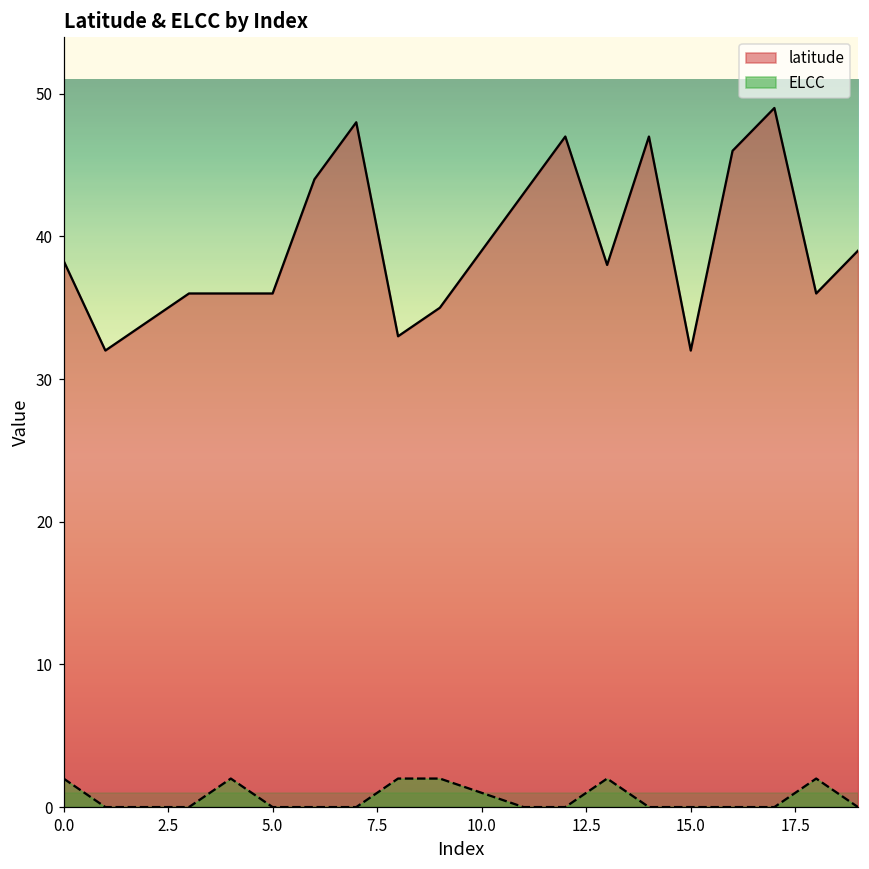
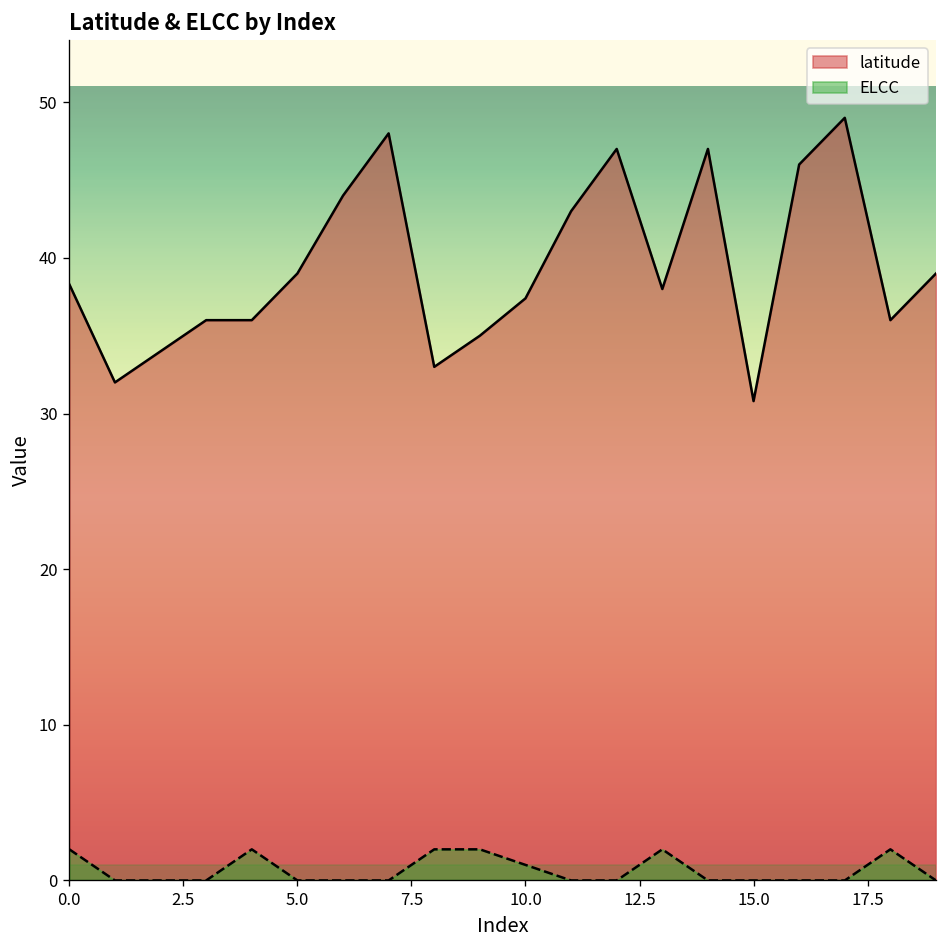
latitude, 5.0: 36 -> 39
latitude, 10.0: 39.0 -> 37.4
latitude, 15.0: 32.0 -> 30.8
